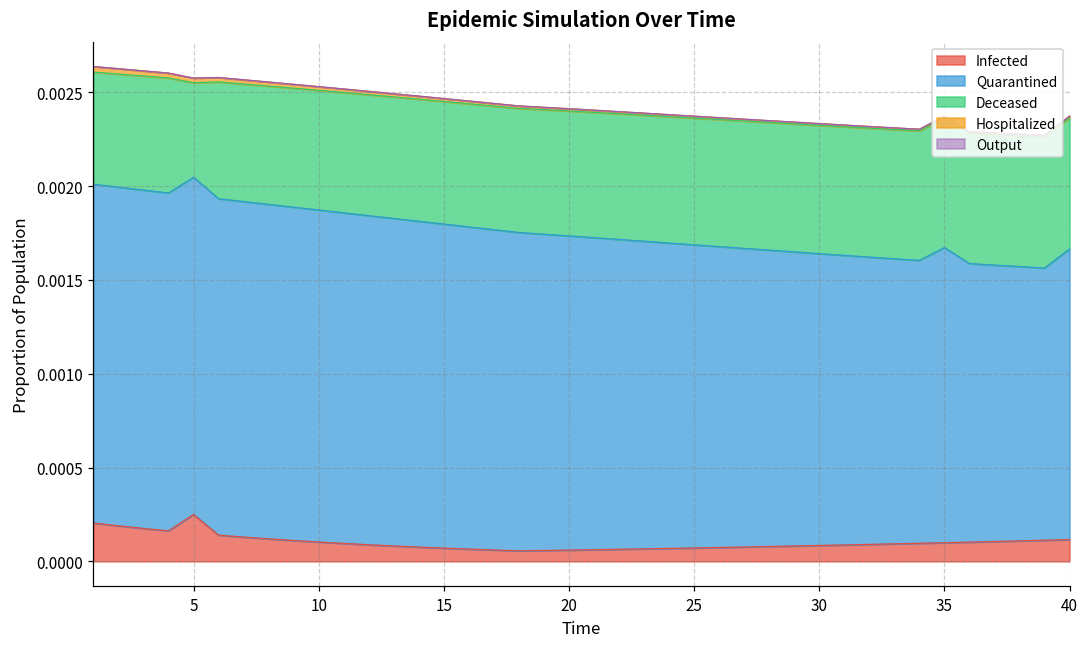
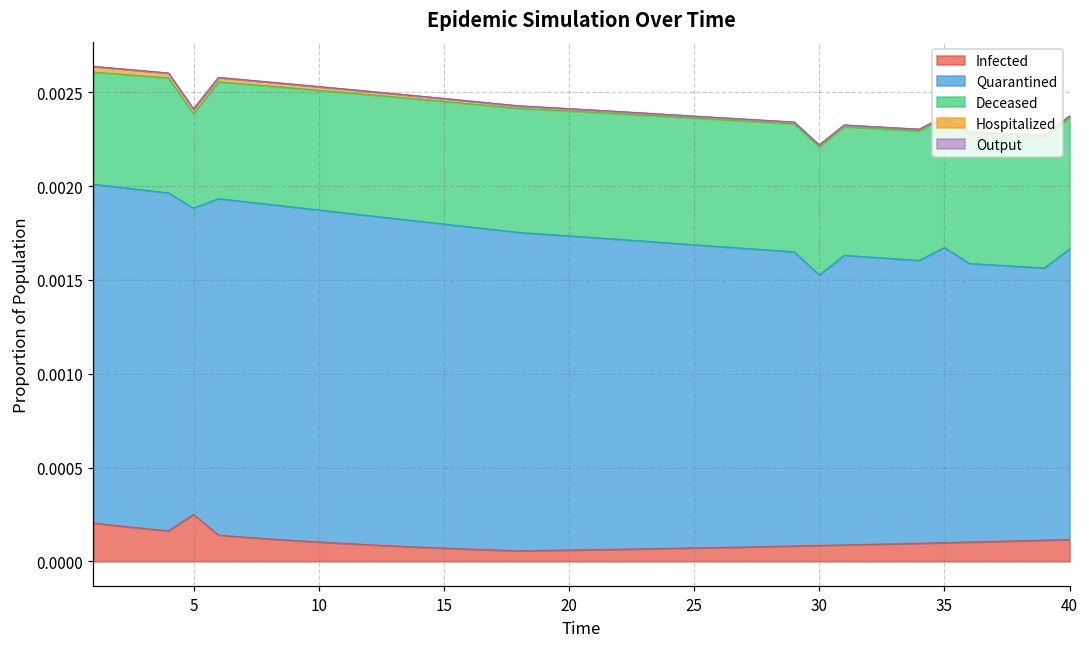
Quarantined, 5: 0.00180 -> 0.00163
Quarantined, 30: 0.00156 -> 0.00144
